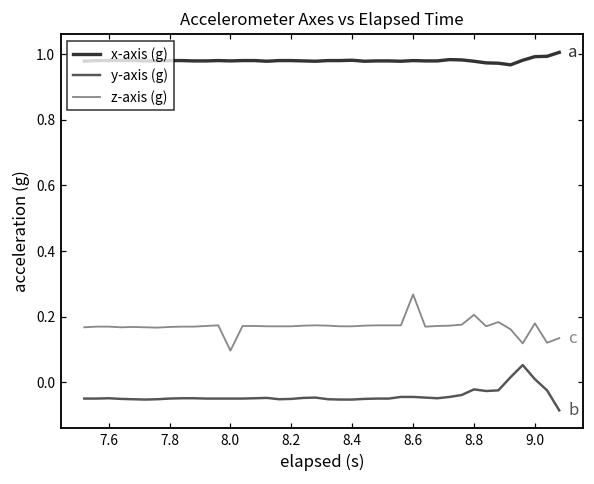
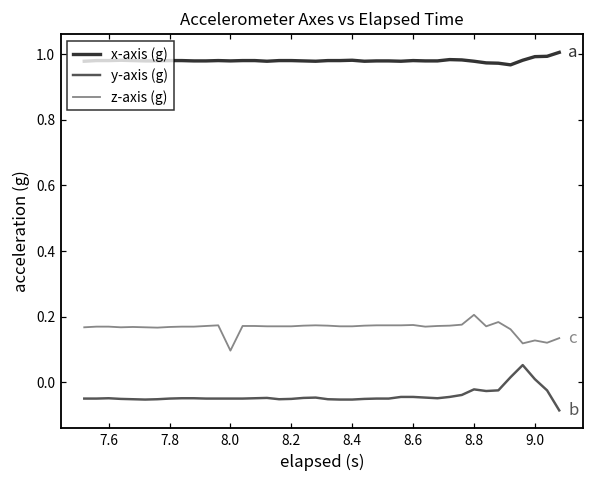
z-axis (g), 8.6: 0.27 -> 0.18
z-axis (g), 9.0: 0.18 -> 0.13
